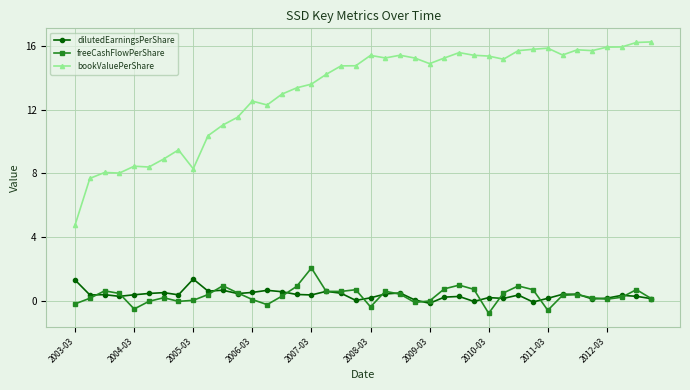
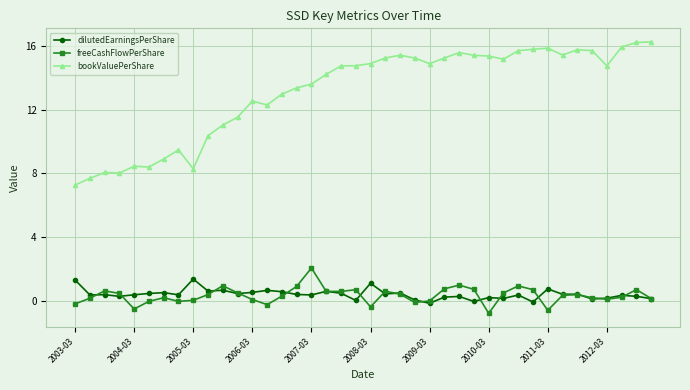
bookValuePerShare, 2003-03: 4.8 -> 7.3
dilutedEarningsPerShare, 2008-03: 0.2 -> 1.1
bookValuePerShare, 2008-03: 15.4 -> 14.9
dilutedEarningsPerShare, 2011-03: 0.1 -> 0.7
bookValuePerShare, 2012-03: 16.0 -> 14.8
